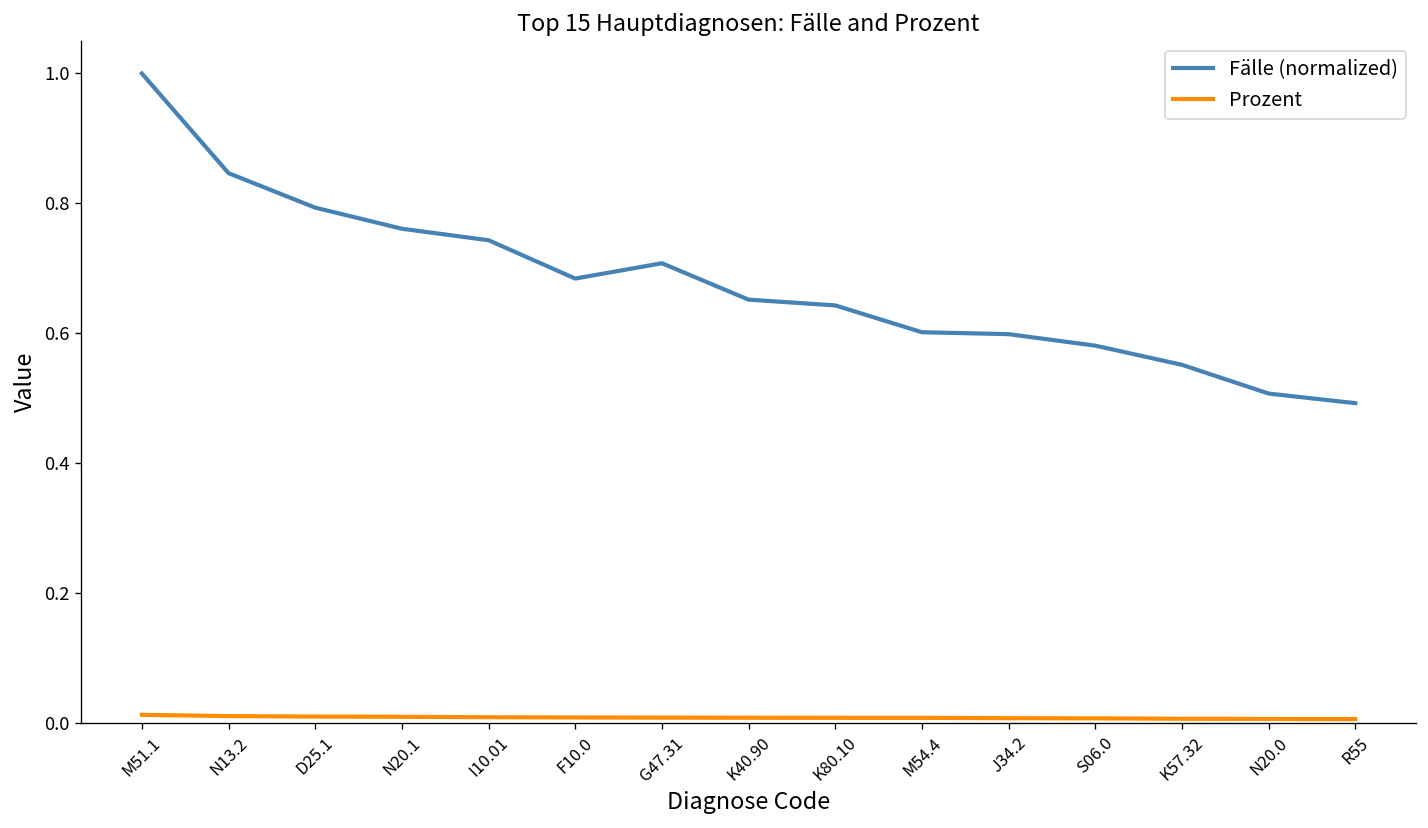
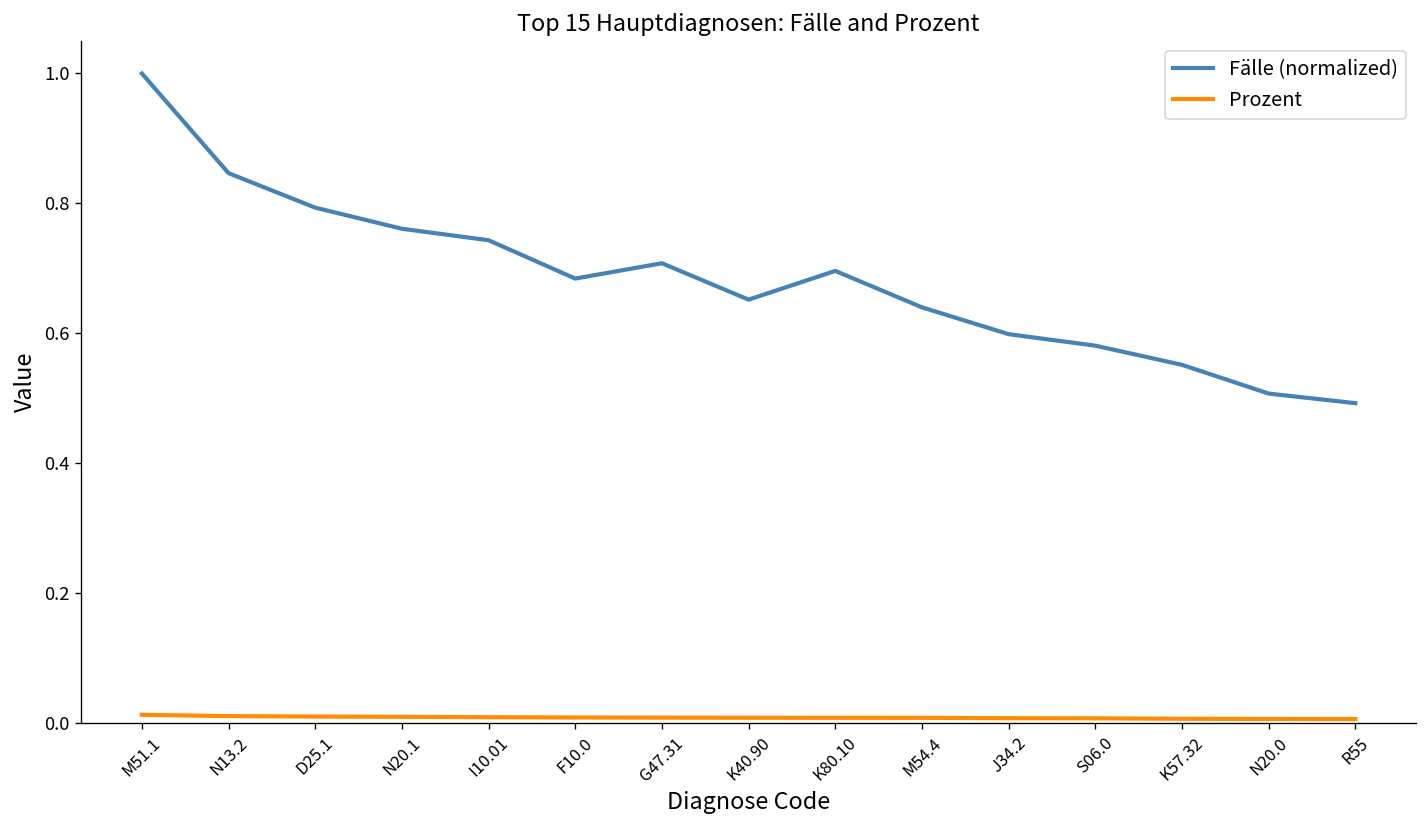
Fälle (normalized), K80.10: 0.64 -> 0.70
Fälle (normalized), M54.4: 0.60 -> 0.64
